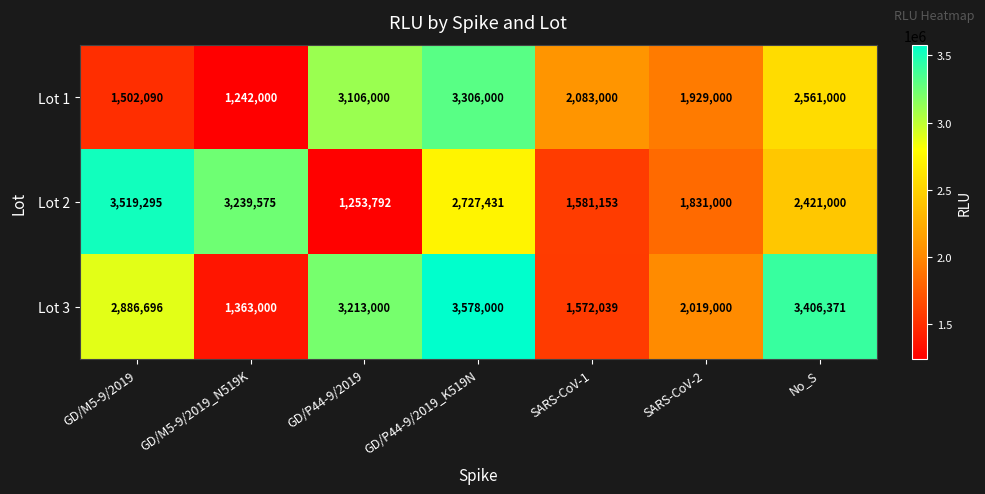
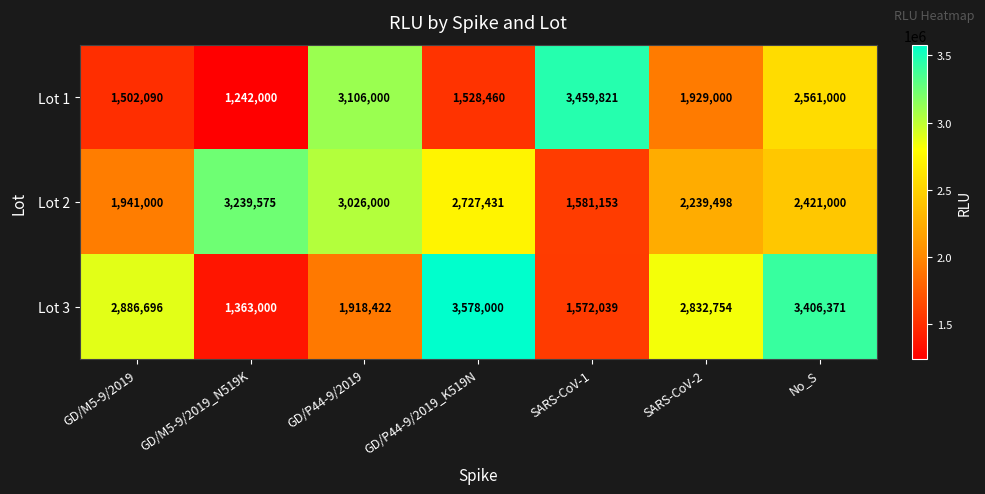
Lot 1, GD/P44-9/2019_K519N: 3,306,000 -> 1,528,460
Lot 1, SARS-CoV-1: 2,083,000 -> 3,459,821
Lot 2, GD/M5-9/2019: 3,519,295 -> 1,941,000
Lot 2, GD/P44-9/2019: 1,253,792 -> 3,026,000
Lot 2, SARS-CoV-2: 1,831,000 -> 2,239,498
Lot 3, GD/P44-9/2019: 3,213,000 -> 1,918,422
Lot 3, SARS-CoV-2: 2,019,000 -> 2,832,754
